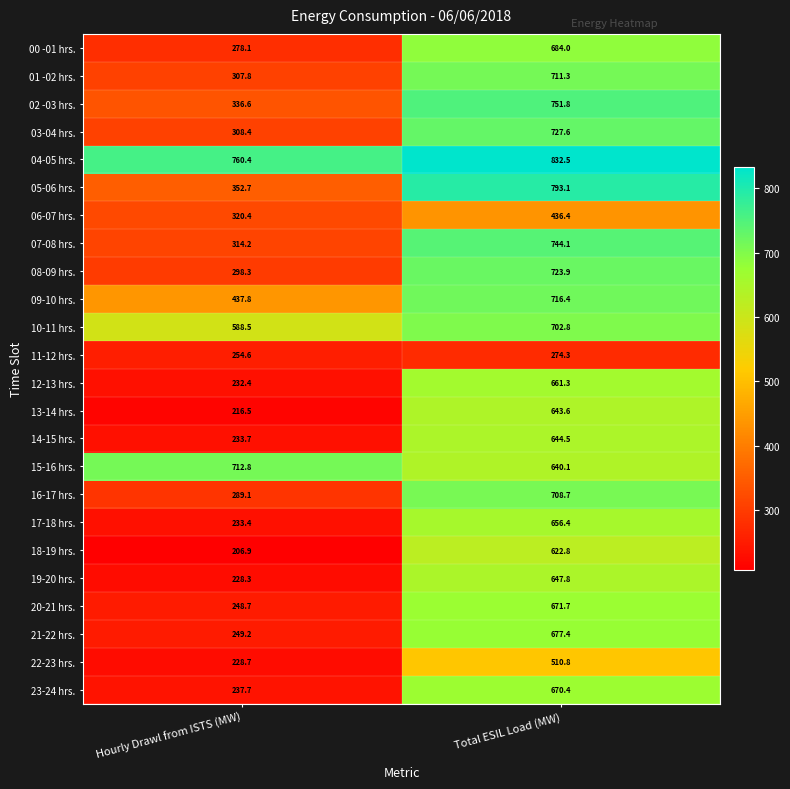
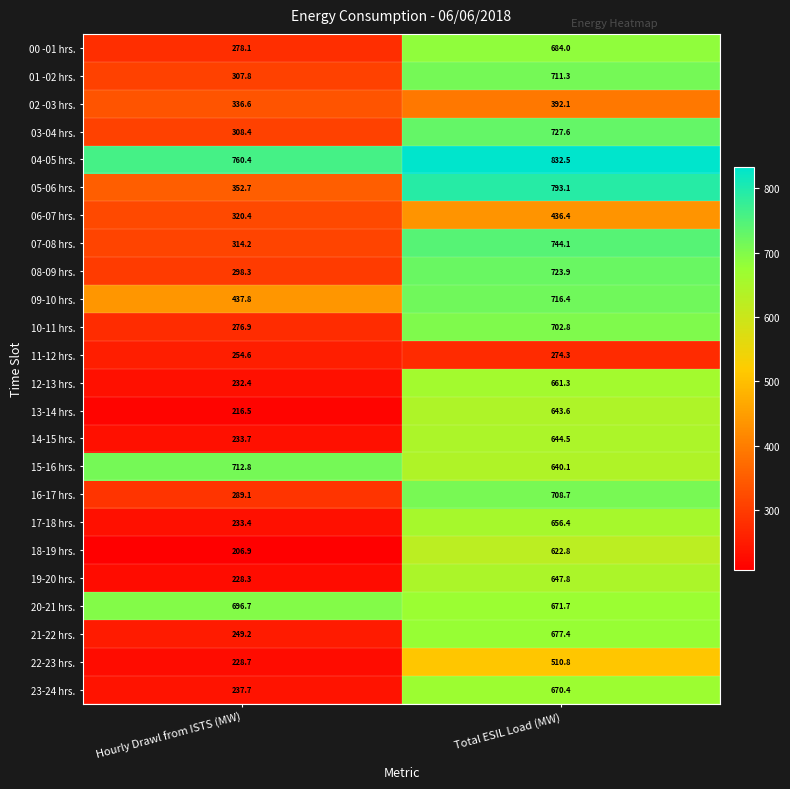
02 -03 hrs., Total ESIL Load (MW): 751.8 -> 392.1
10-11 hrs., Hourly Drawl from ISTS (MW): 588.5 -> 276.9
20-21 hrs., Hourly Drawl from ISTS (MW): 248.7 -> 696.7
